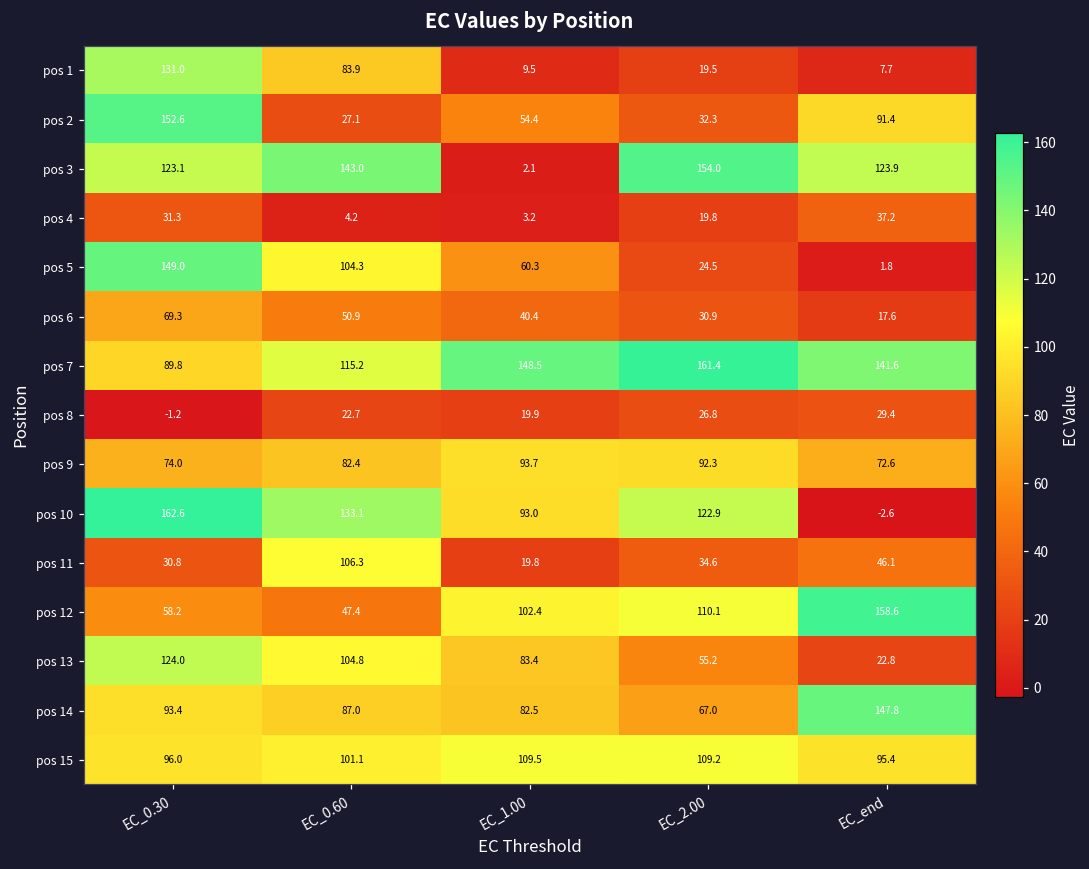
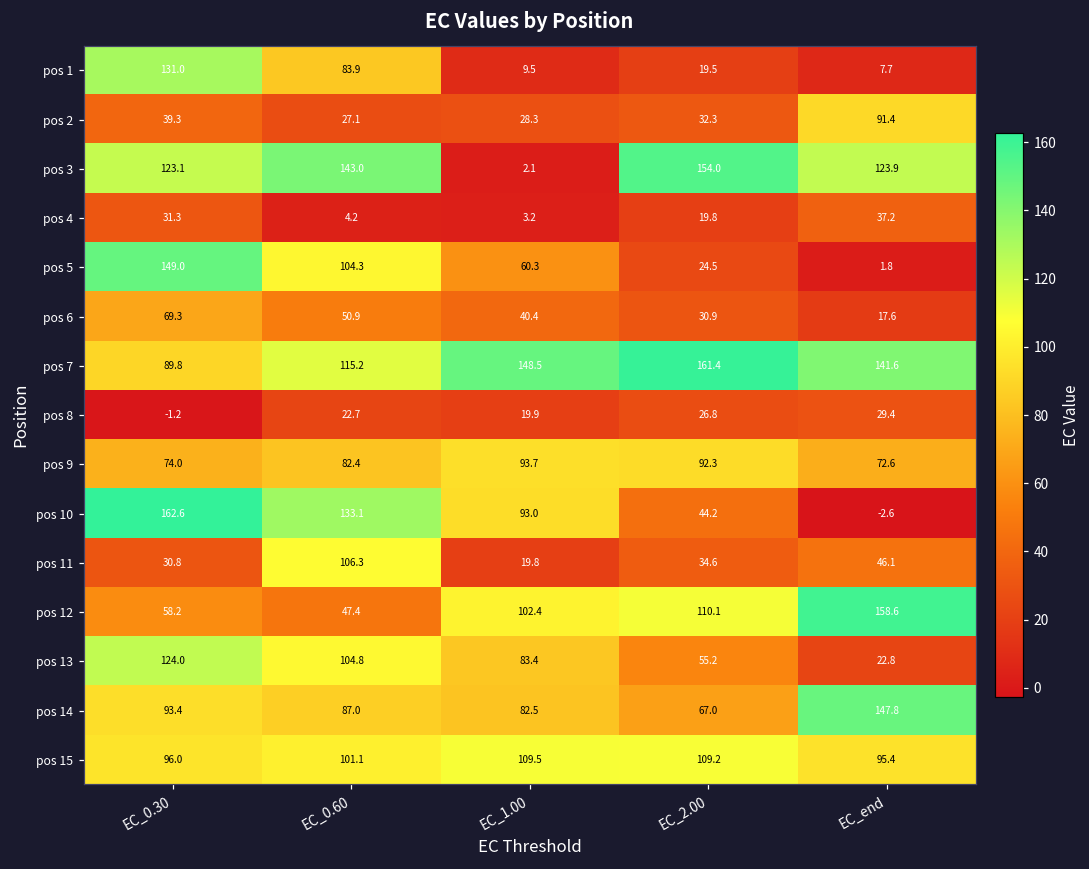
pos 2, EC_0.30: 152.6 -> 39.3
pos 2, EC_1.00: 54.4 -> 28.3
pos 10, EC_2.00: 122.9 -> 44.2
